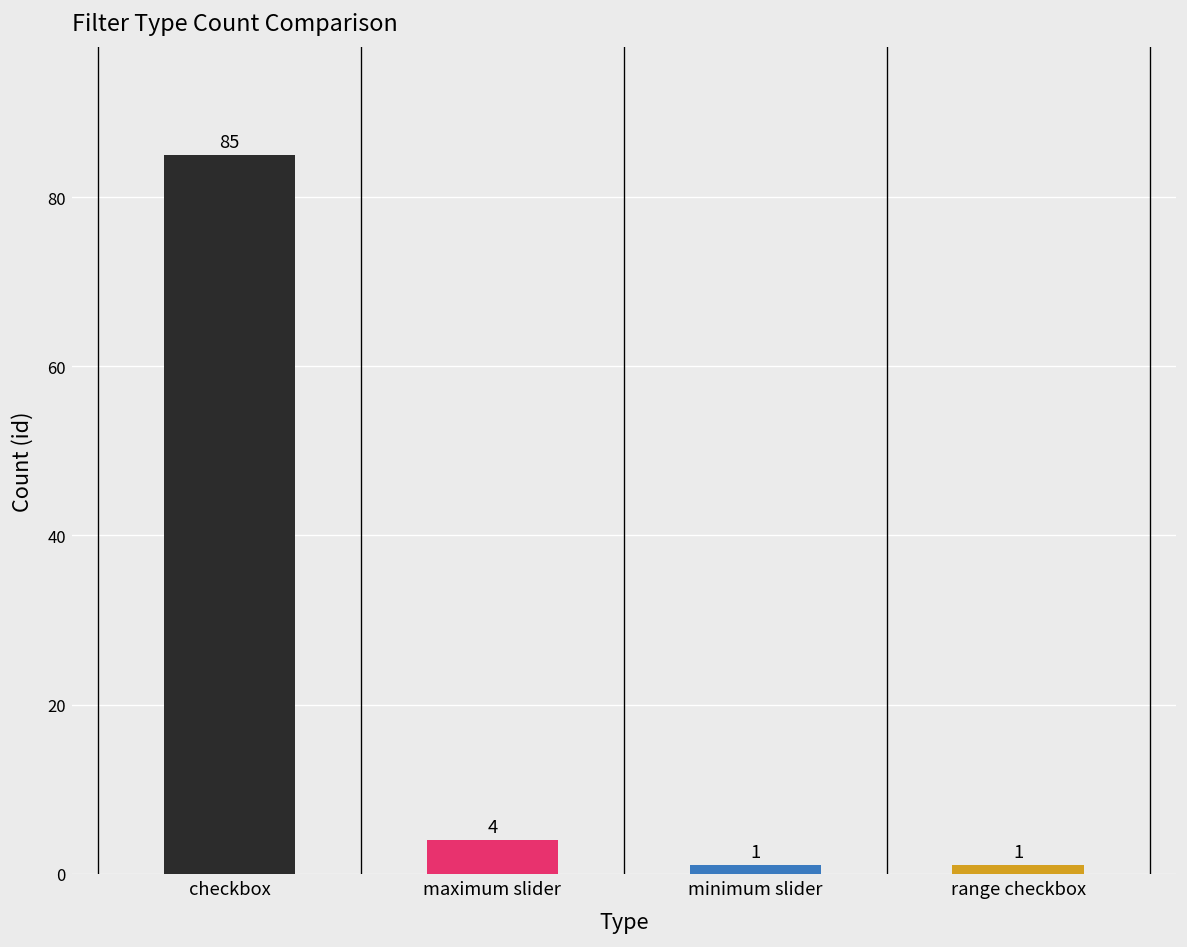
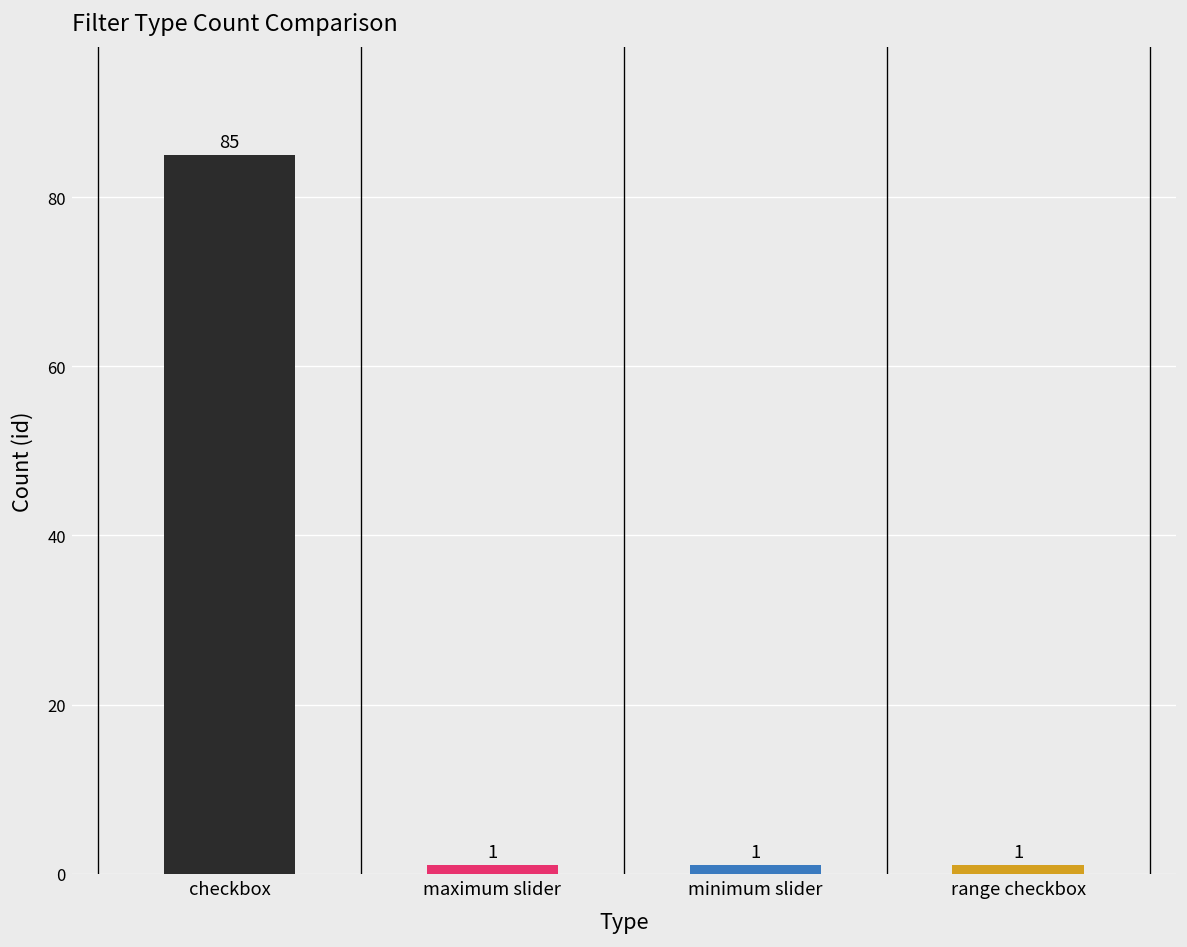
maximum slider: 4 -> 1
